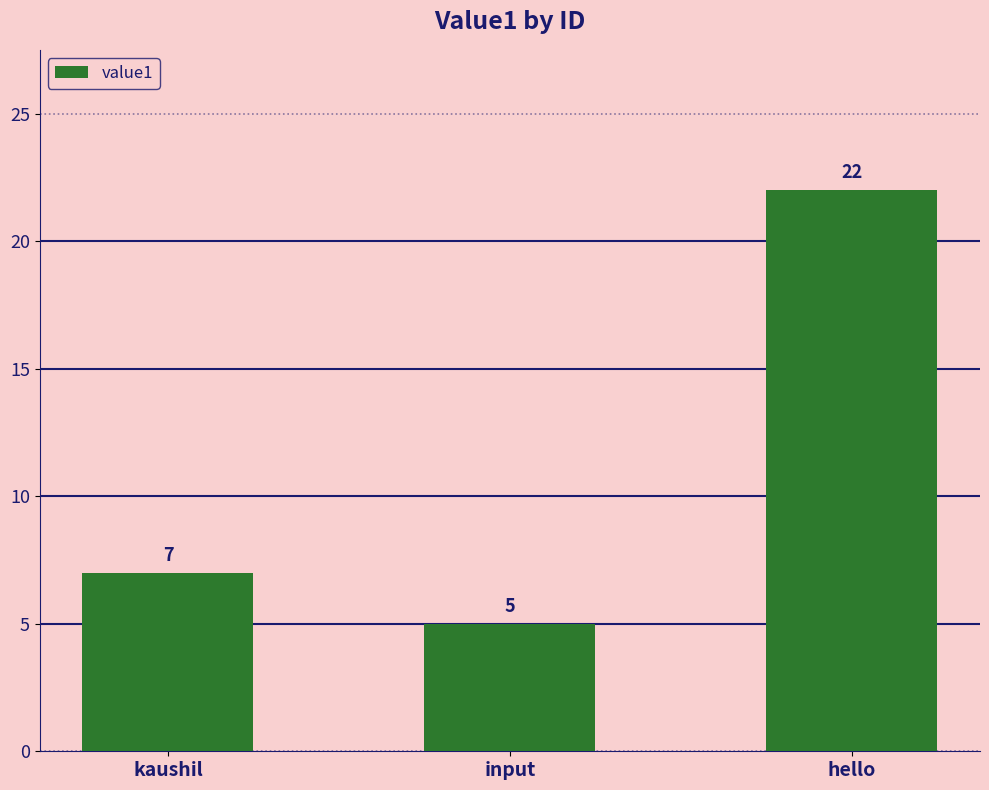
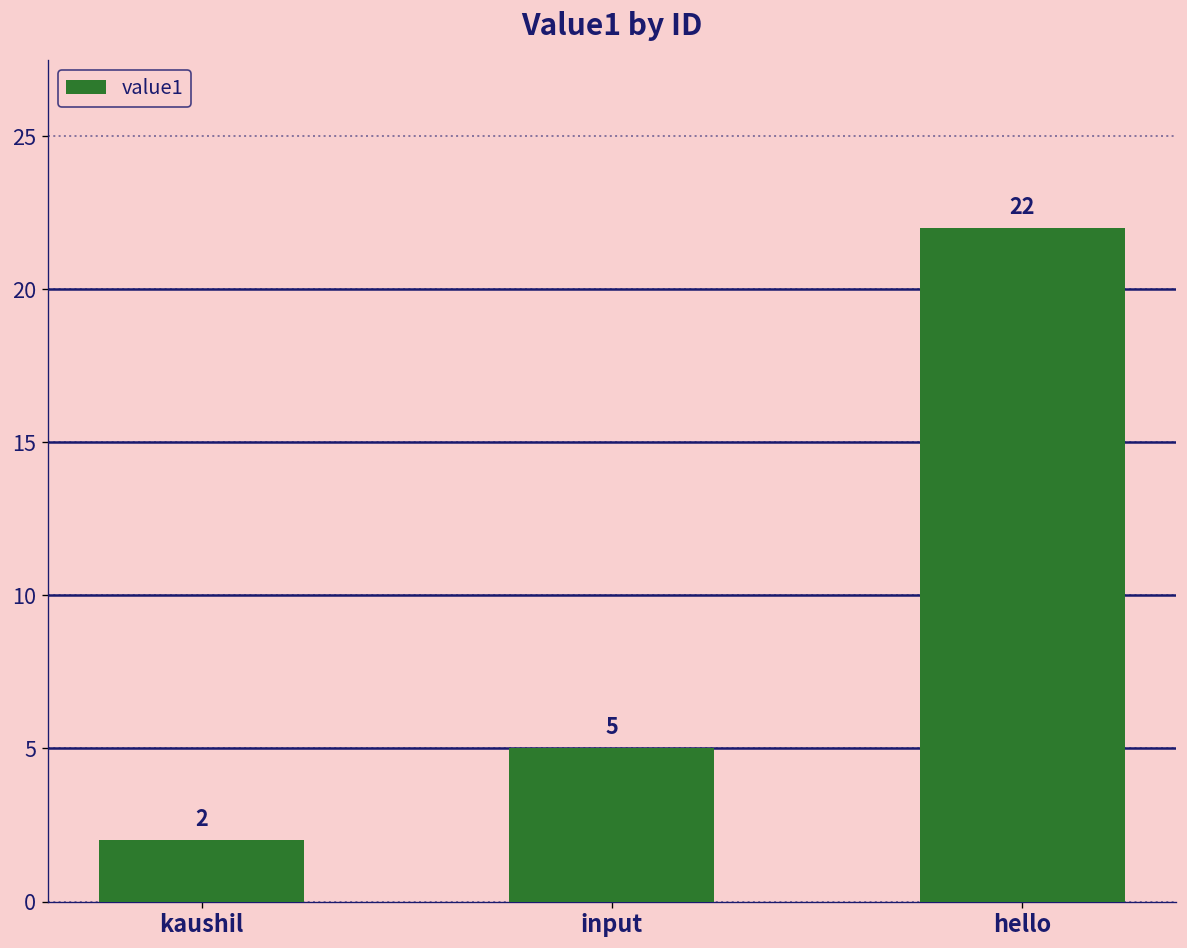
kaushil: 7 -> 2
